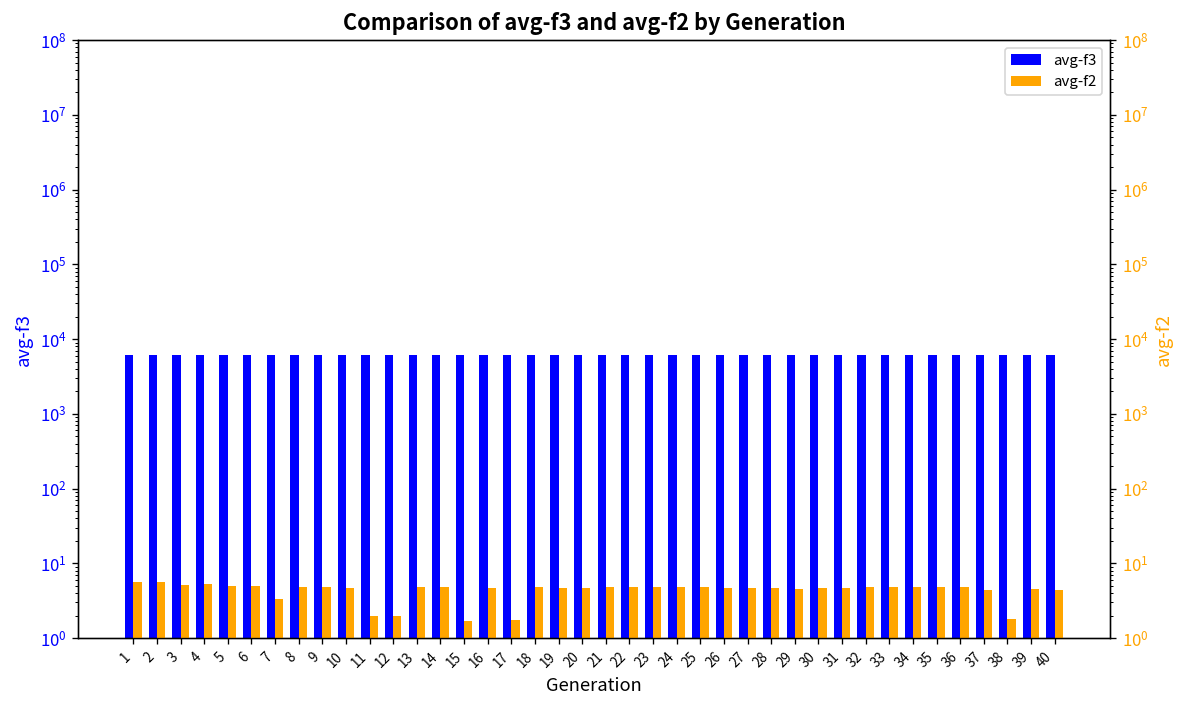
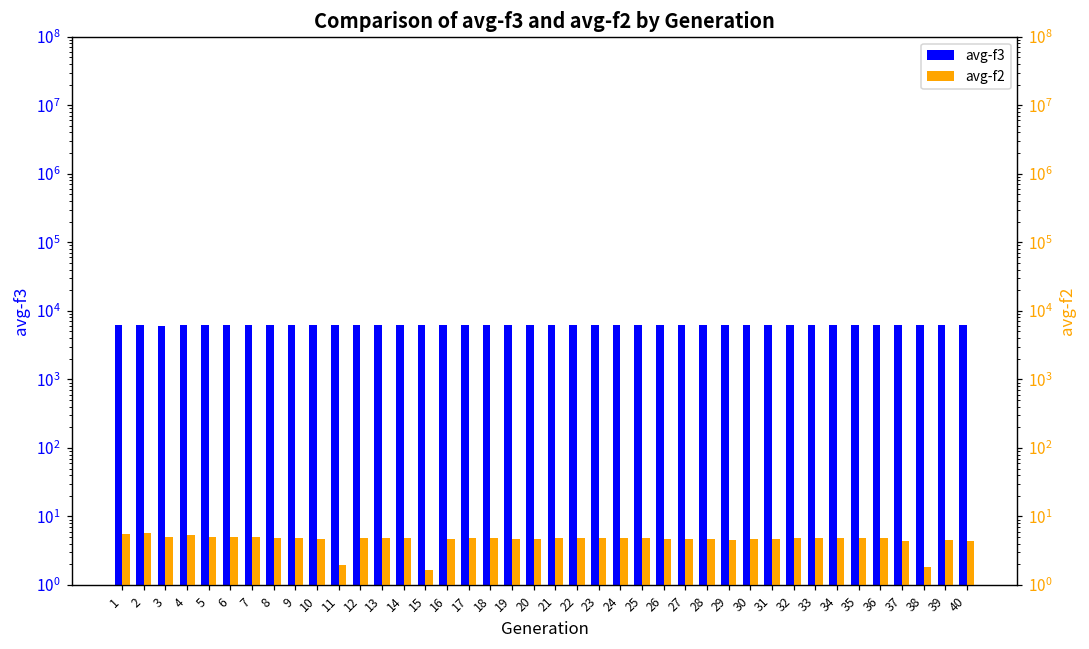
avg-f2, 7: 3 -> 5
avg-f2, 12: 2.0 -> 5
avg-f2, 17: 1.7 -> 5
